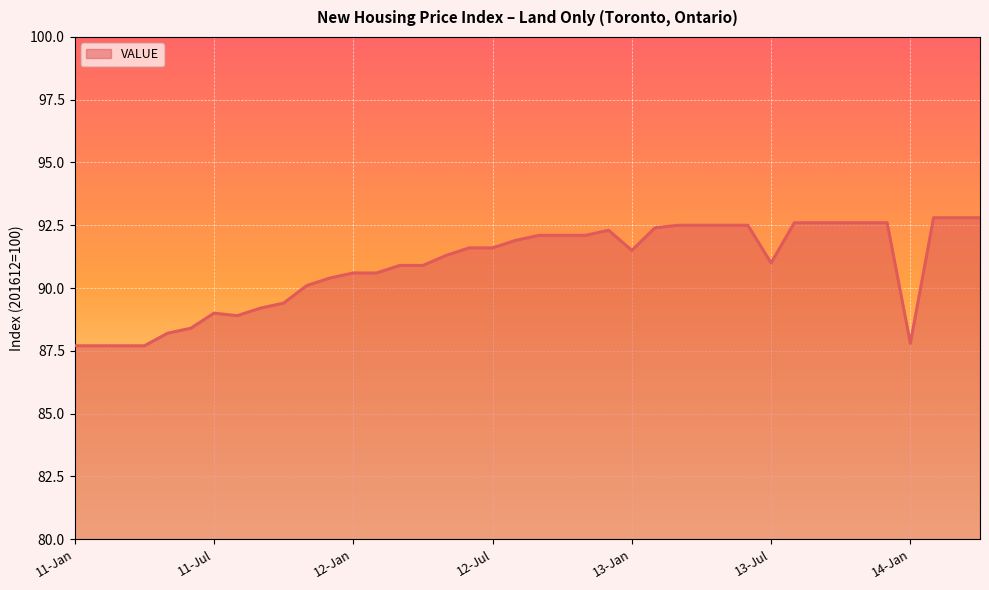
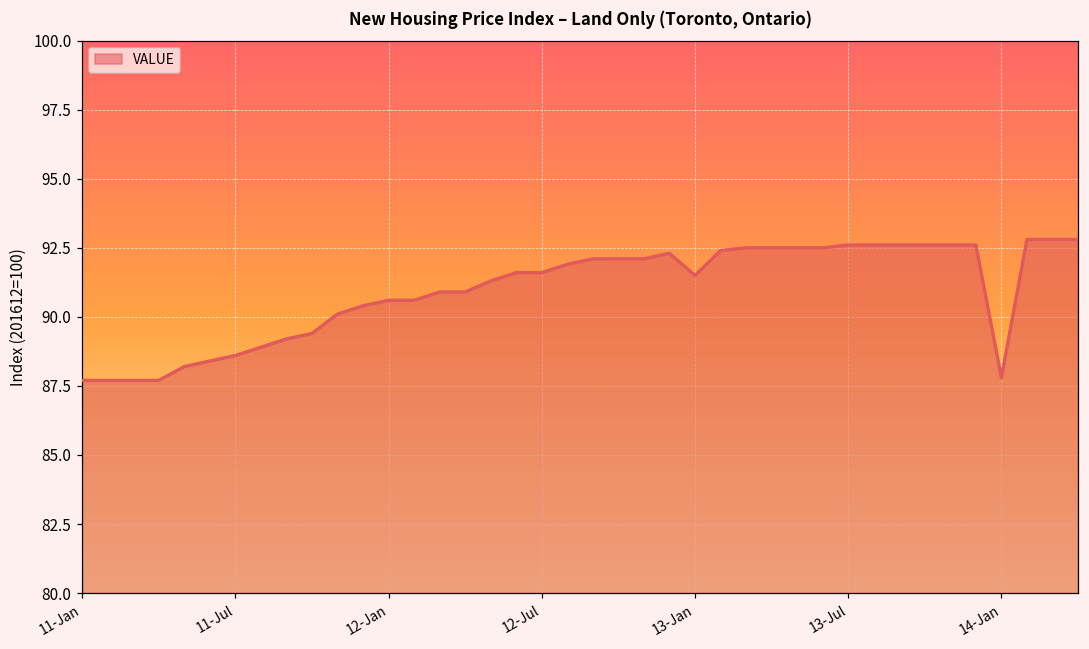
11-Jul: 89.0 -> 88.6
13-Jul: 91.0 -> 92.6
